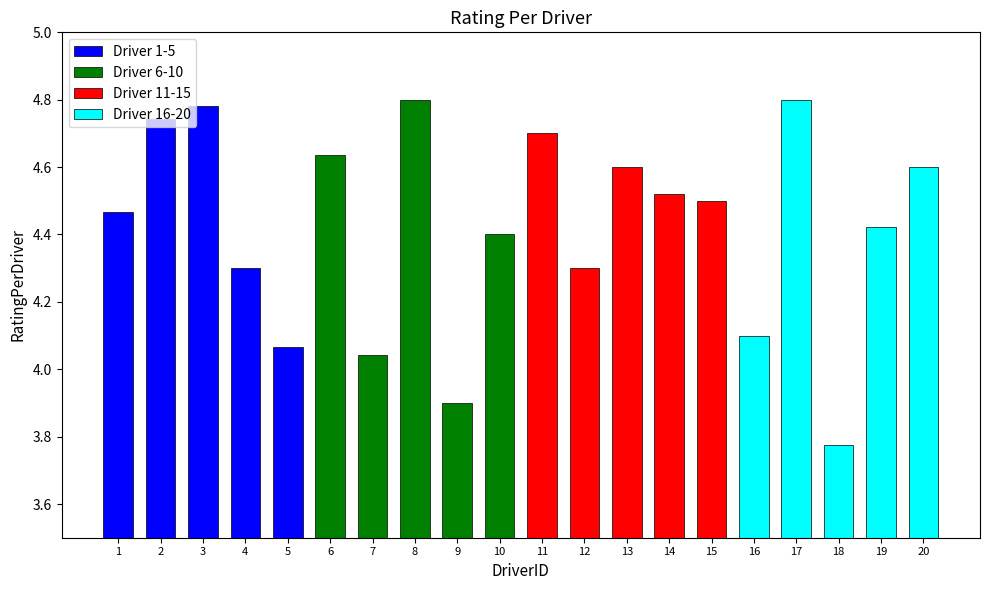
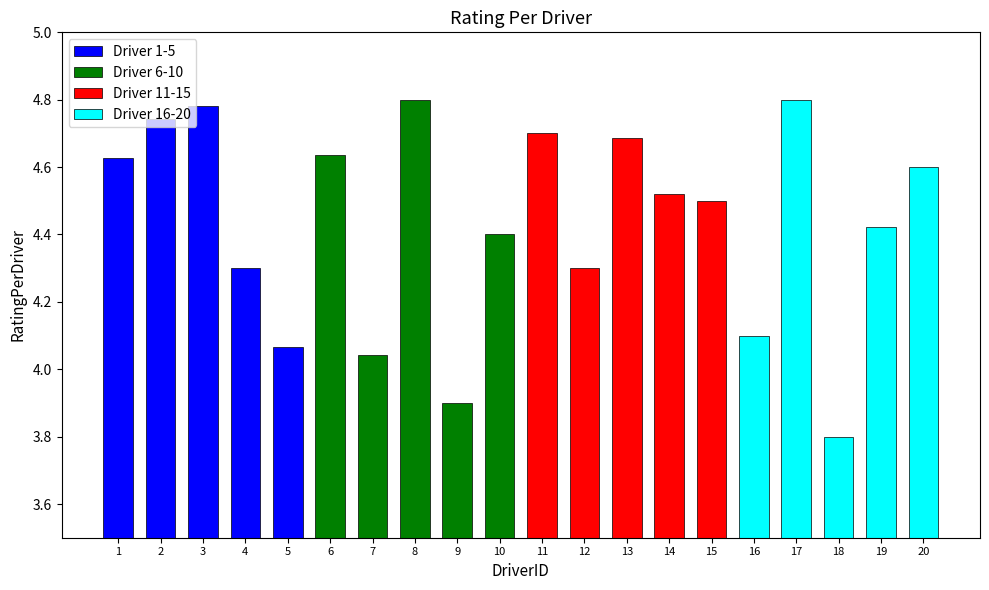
Driver 1-5, 1: 4.47 -> 4.63
Driver 11-15, 13: 4.60 -> 4.69
Driver 16-20, 18: 3.78 -> 3.80
